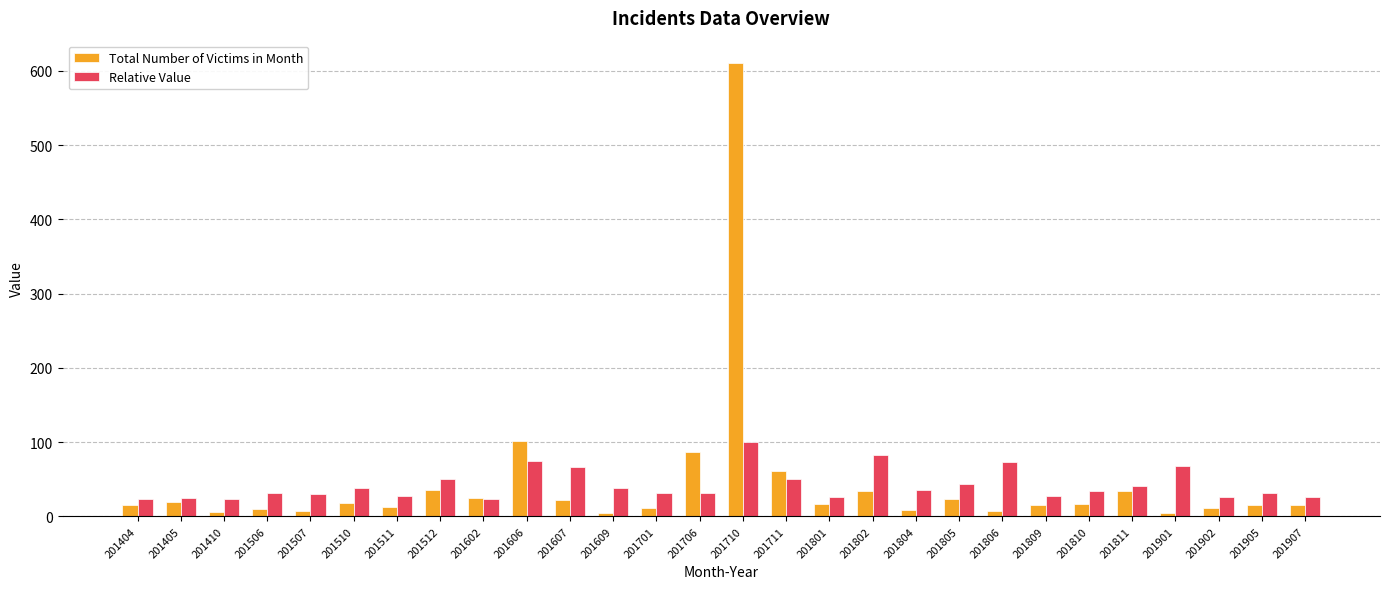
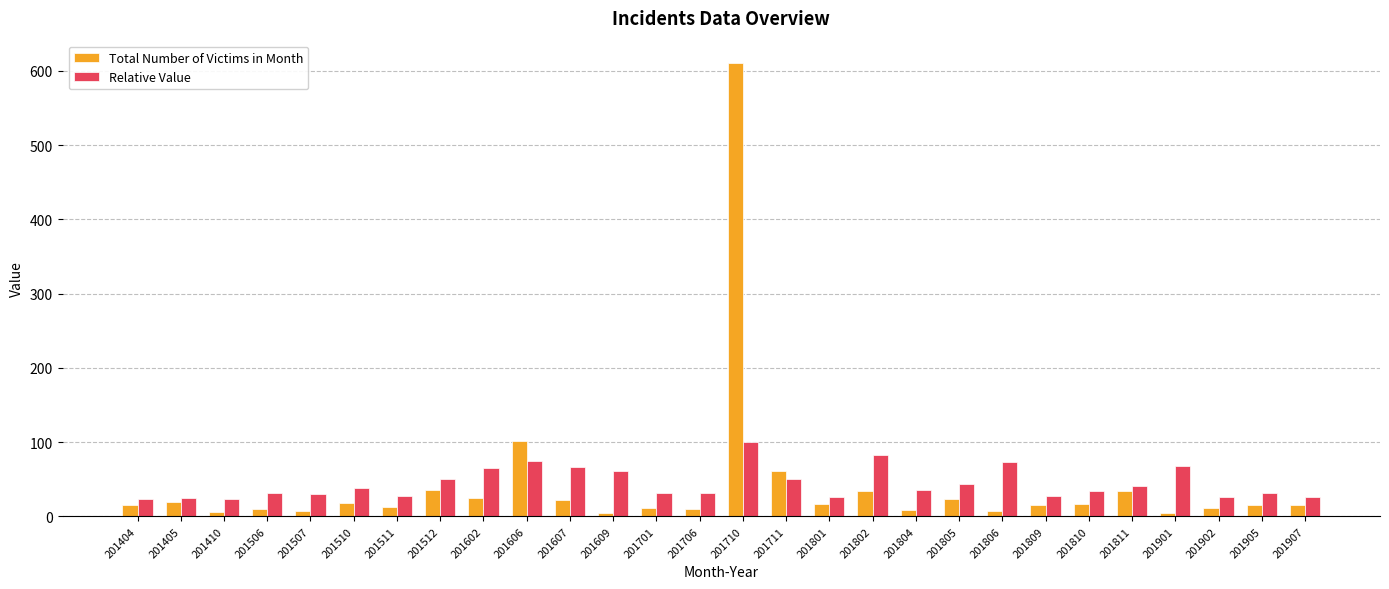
Relative Value, 201602: 20 -> 70
Relative Value, 201609: 40 -> 60
Total Number of Victims in Month, 201706: 90 -> 10
